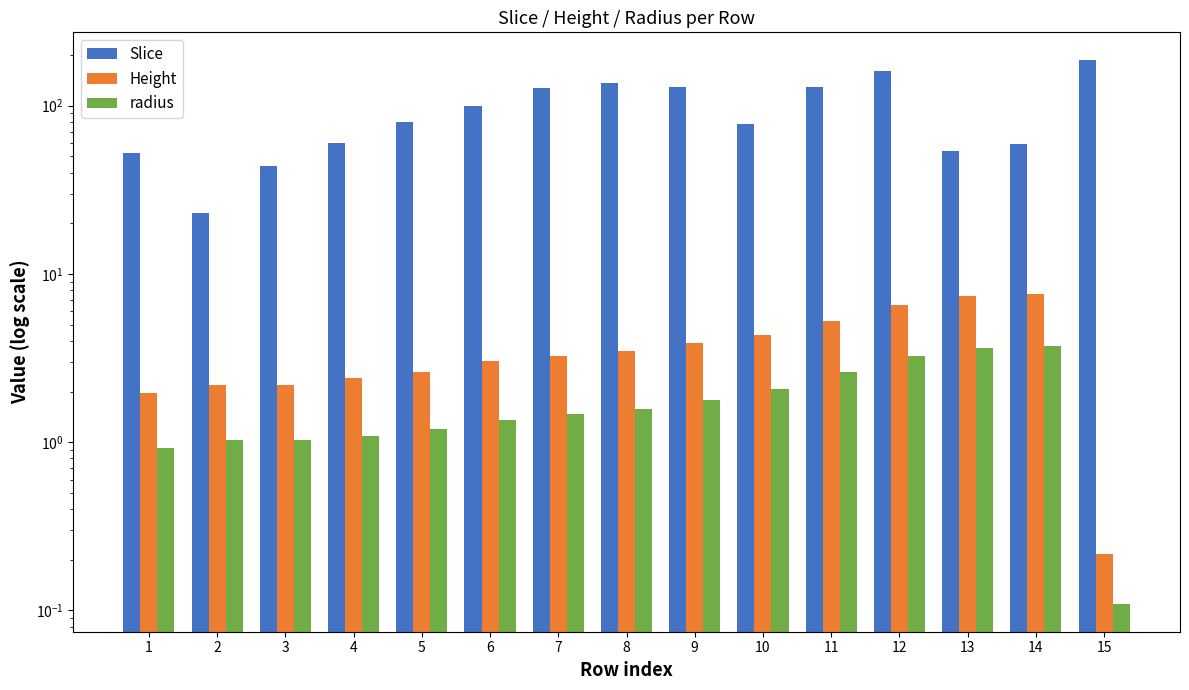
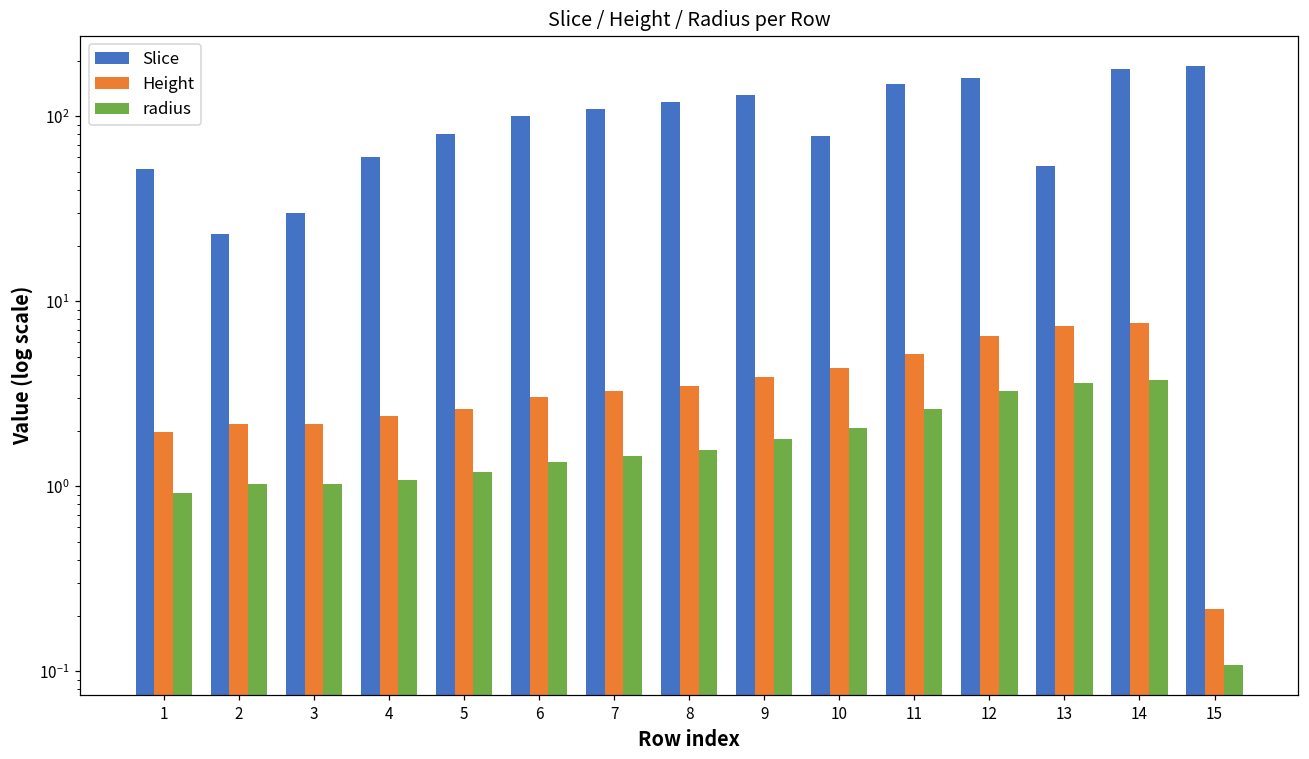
Slice, 3: 44 -> 30
Slice, 7: 130 -> 110
Slice, 8: 140 -> 120
Slice, 11: 130 -> 150
Slice, 14: 59 -> 180
